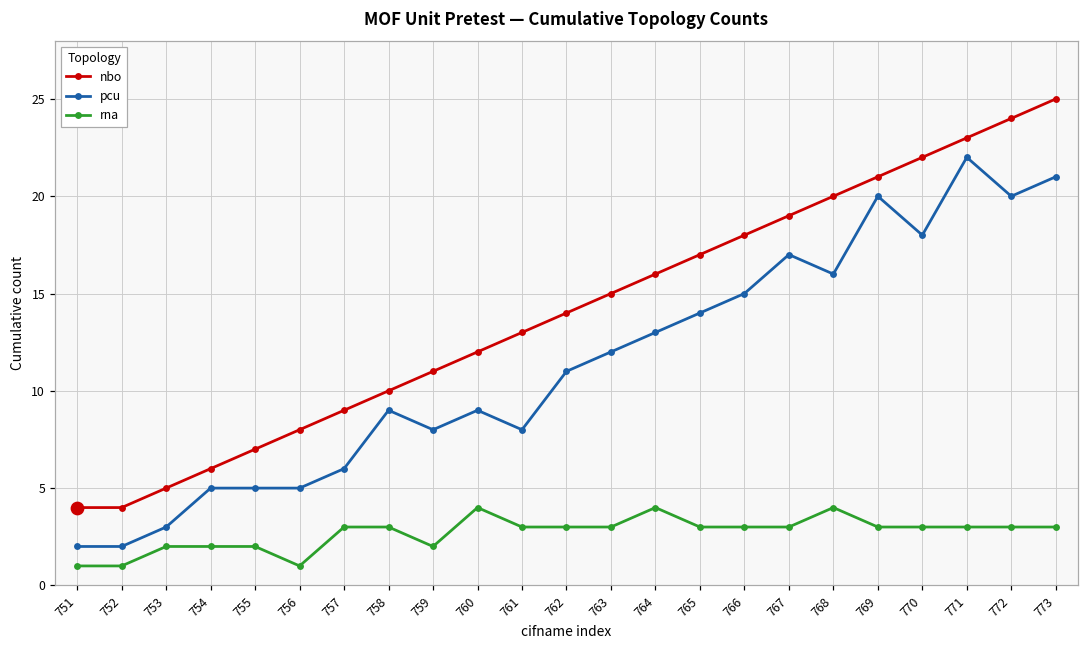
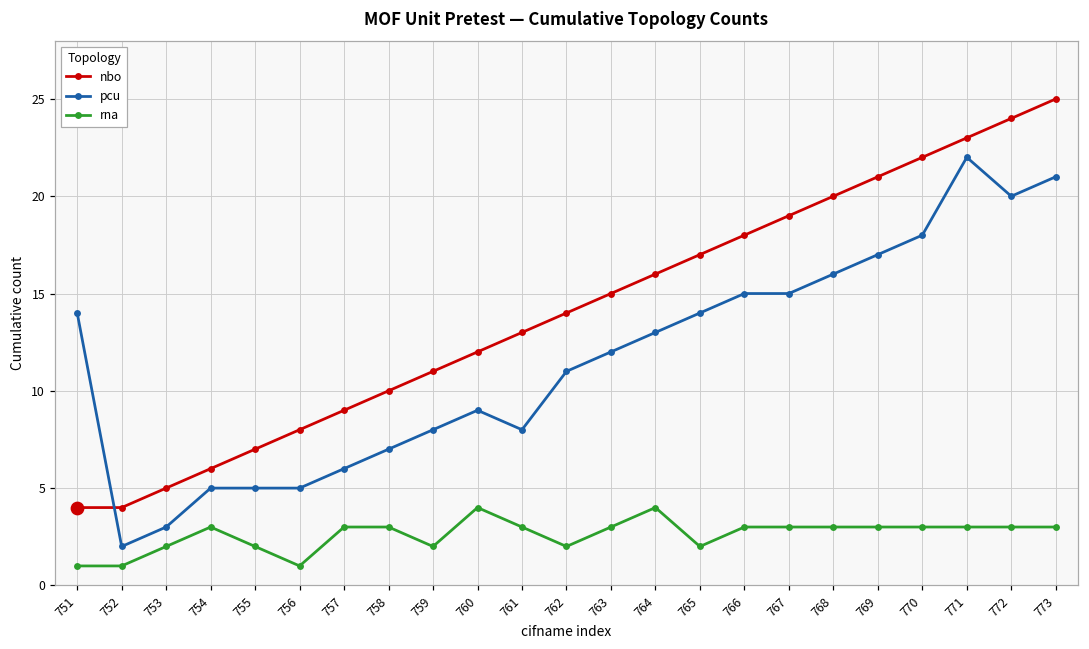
pcu, 751: 2 -> 14
rna, 754: 2 -> 3
pcu, 758: 9 -> 7
rna, 762: 3 -> 2
rna, 765: 3 -> 2
pcu, 767: 17 -> 15
rna, 768: 4 -> 3
pcu, 769: 20 -> 17
